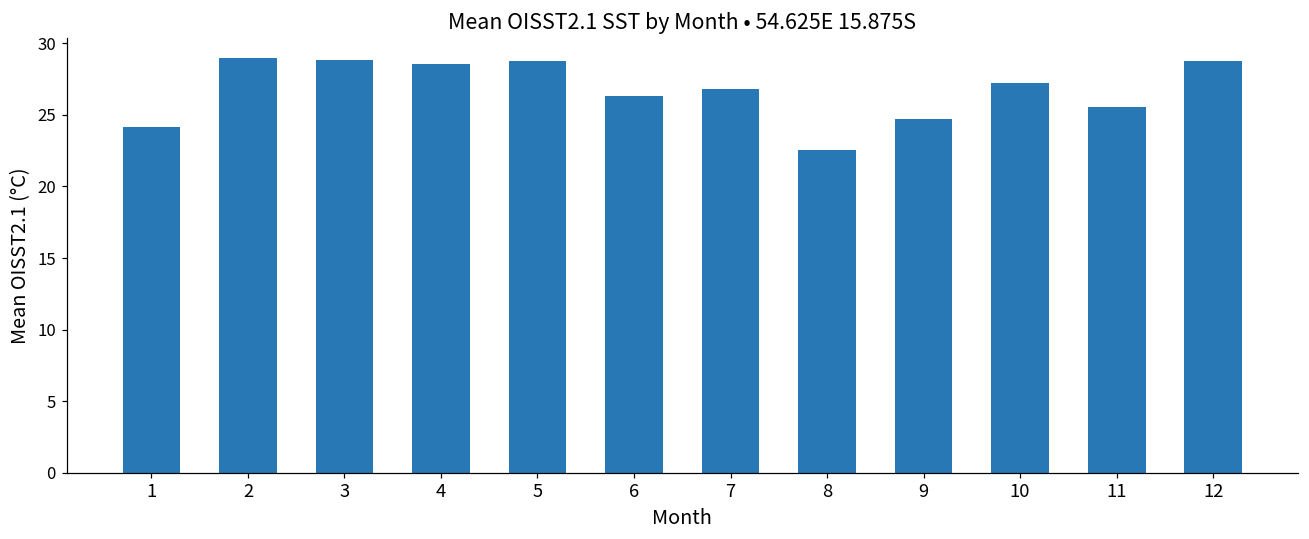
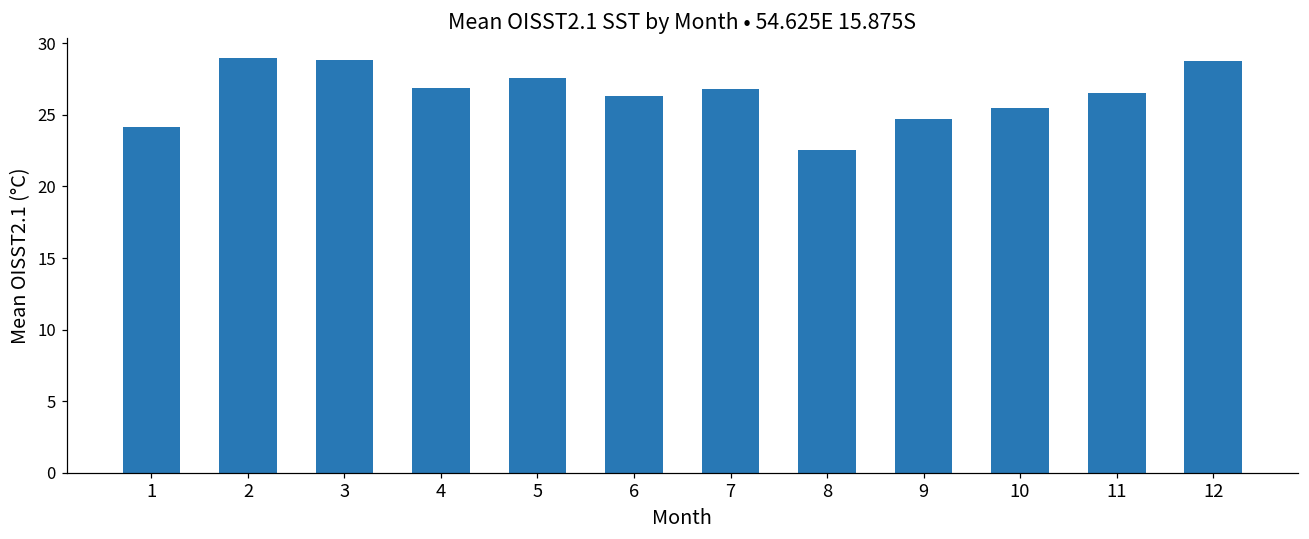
4: 28.5 -> 26.9
5: 28.8 -> 27.6
10: 27.2 -> 25.5
11: 25.6 -> 26.5
